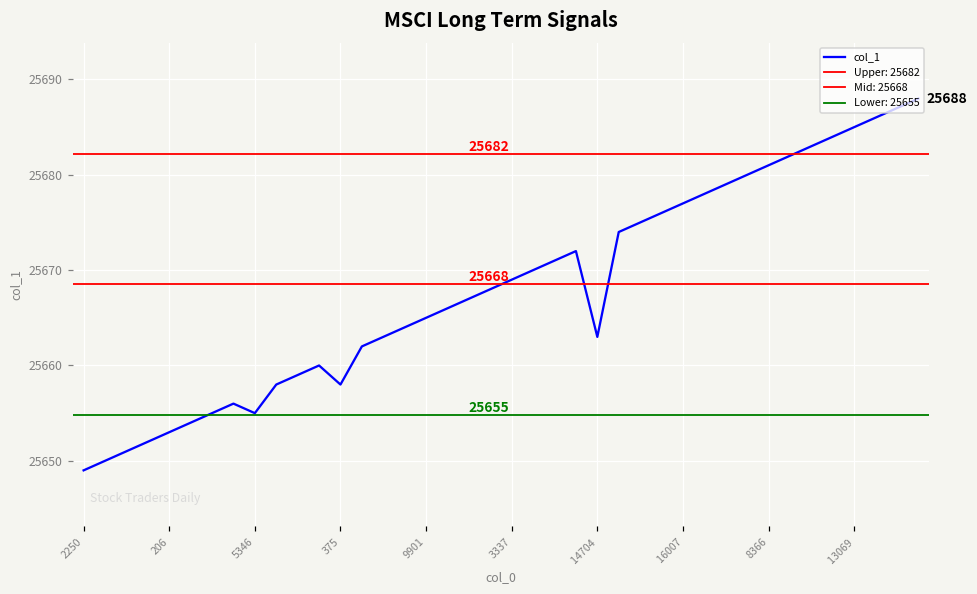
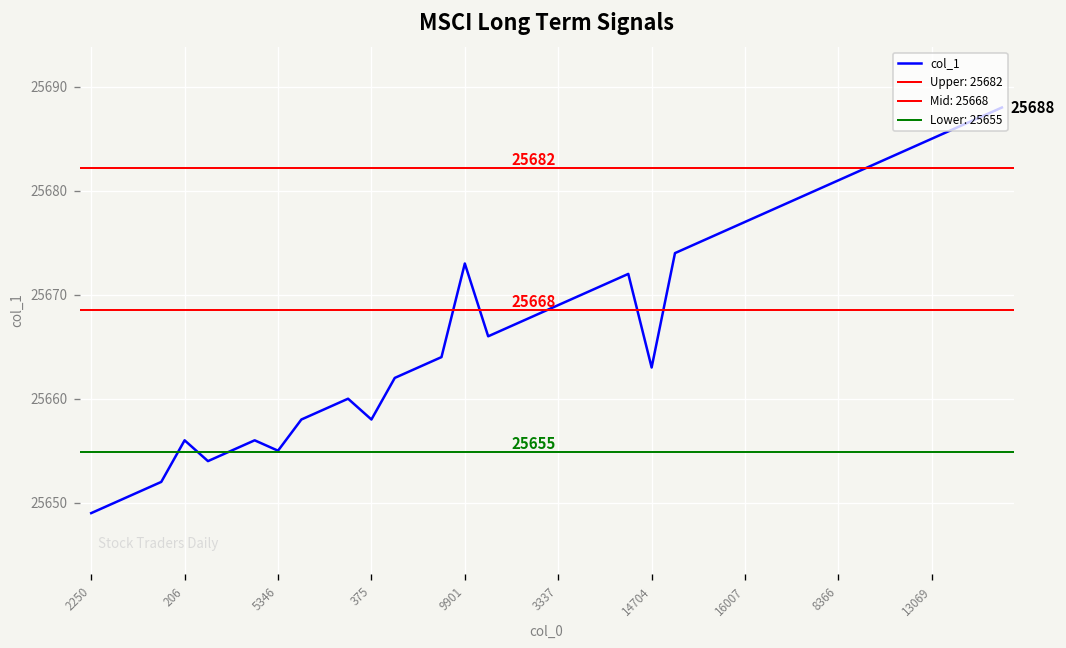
206: 25653 -> 25656
9901: 25665 -> 25673
